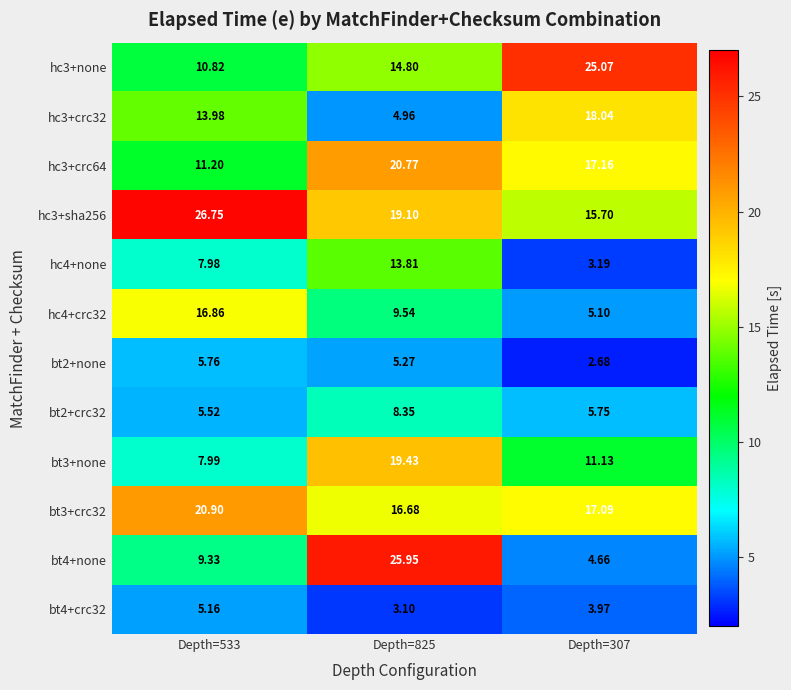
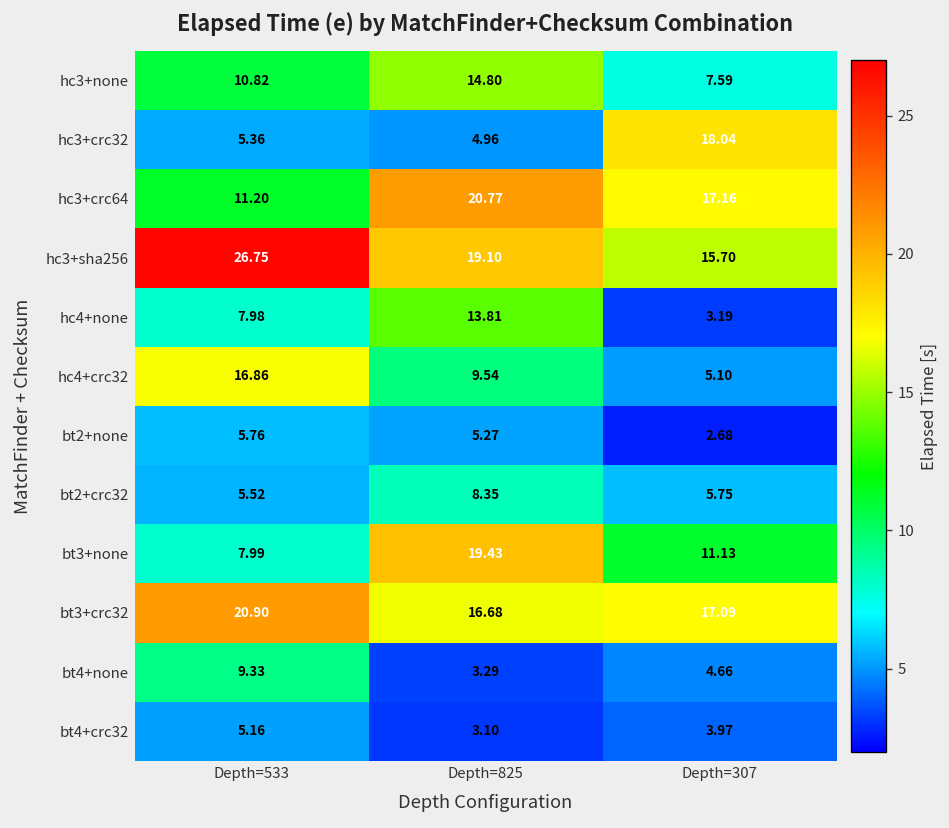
hc3+none, Depth=307: 25.07 -> 7.59
hc3+crc32, Depth=533: 13.98 -> 5.36
bt4+none, Depth=825: 25.95 -> 3.29
